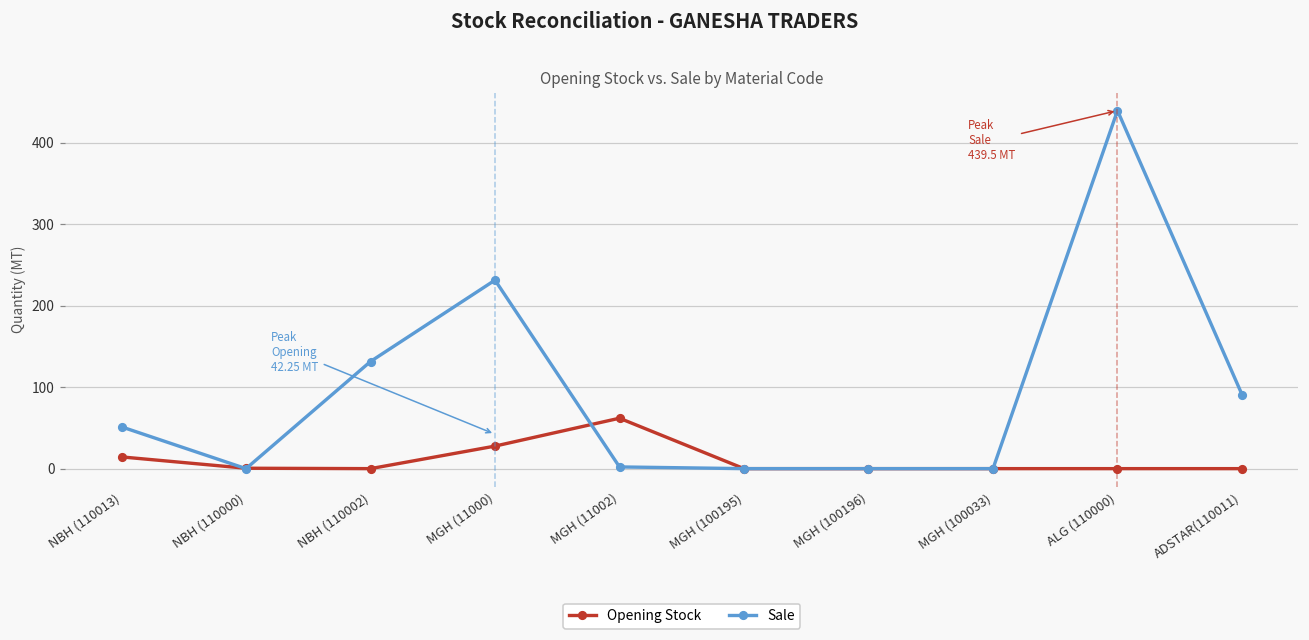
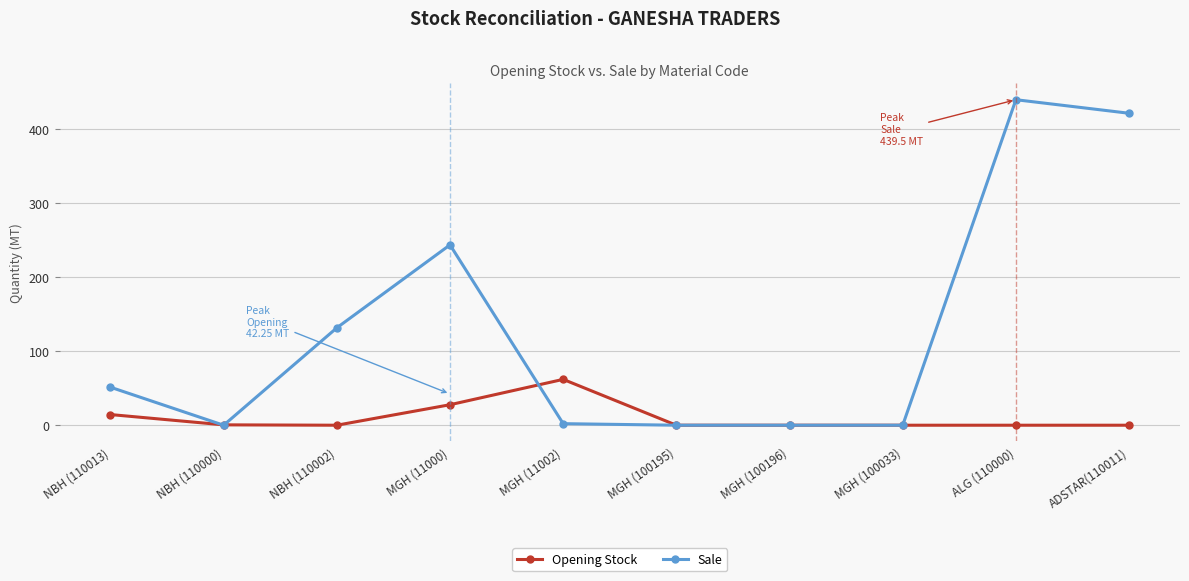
Sale, MGH (11000): 230 -> 240
Sale, ADSTAR(110011): 90 -> 420
